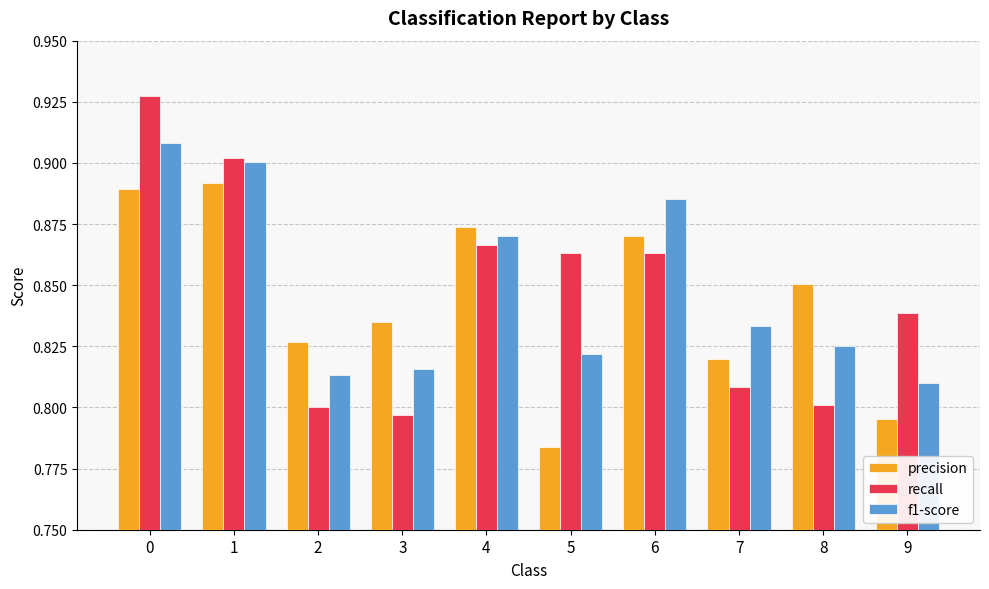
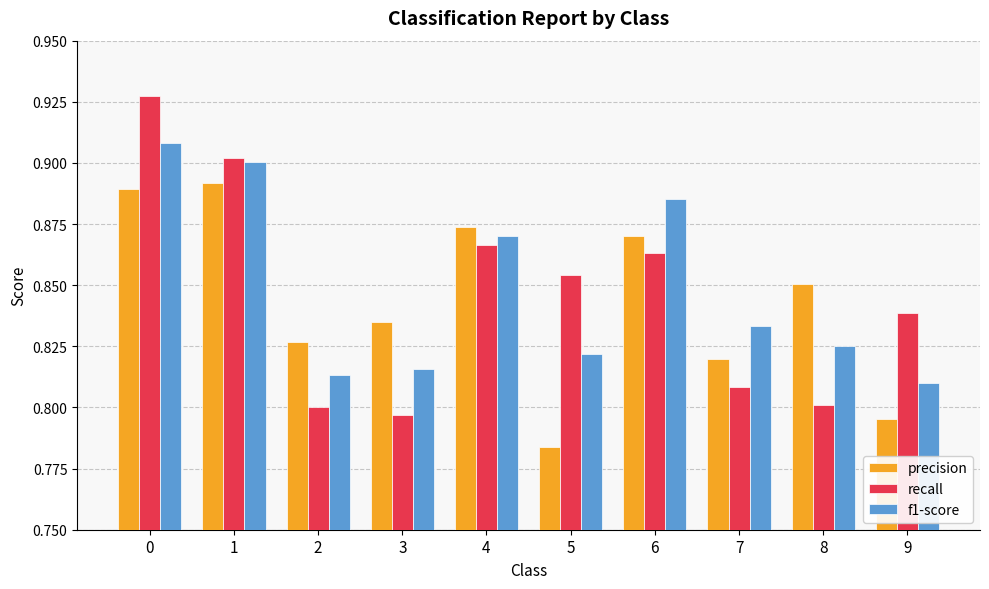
recall, 5: 0.863 -> 0.854
